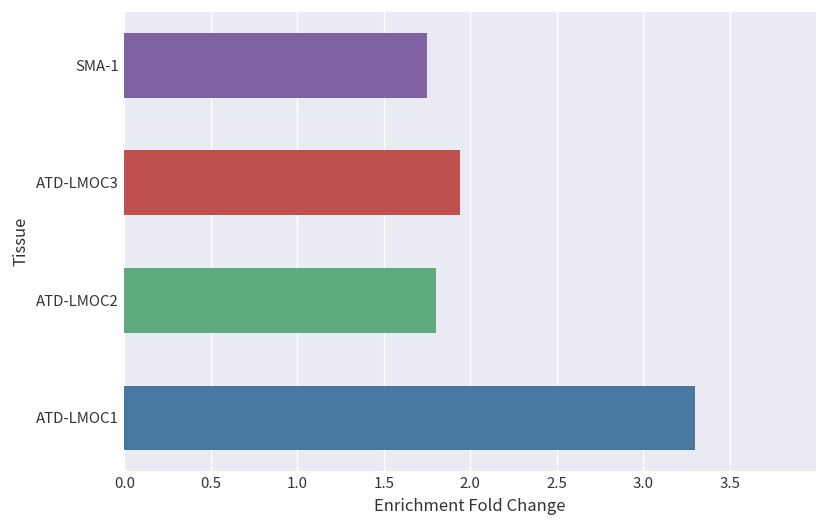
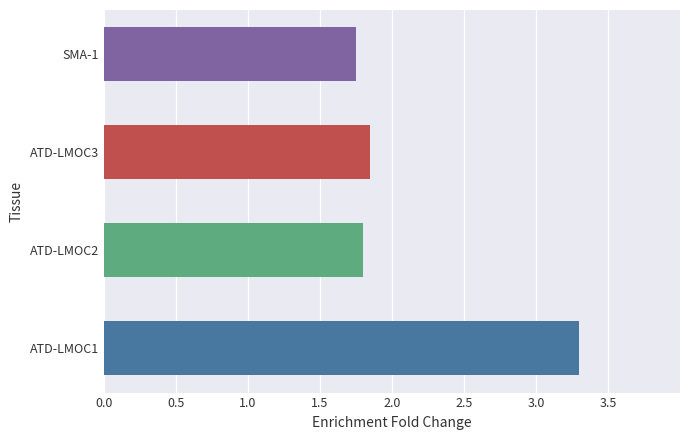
ATD-LMOC3: 1.94 -> 1.85
